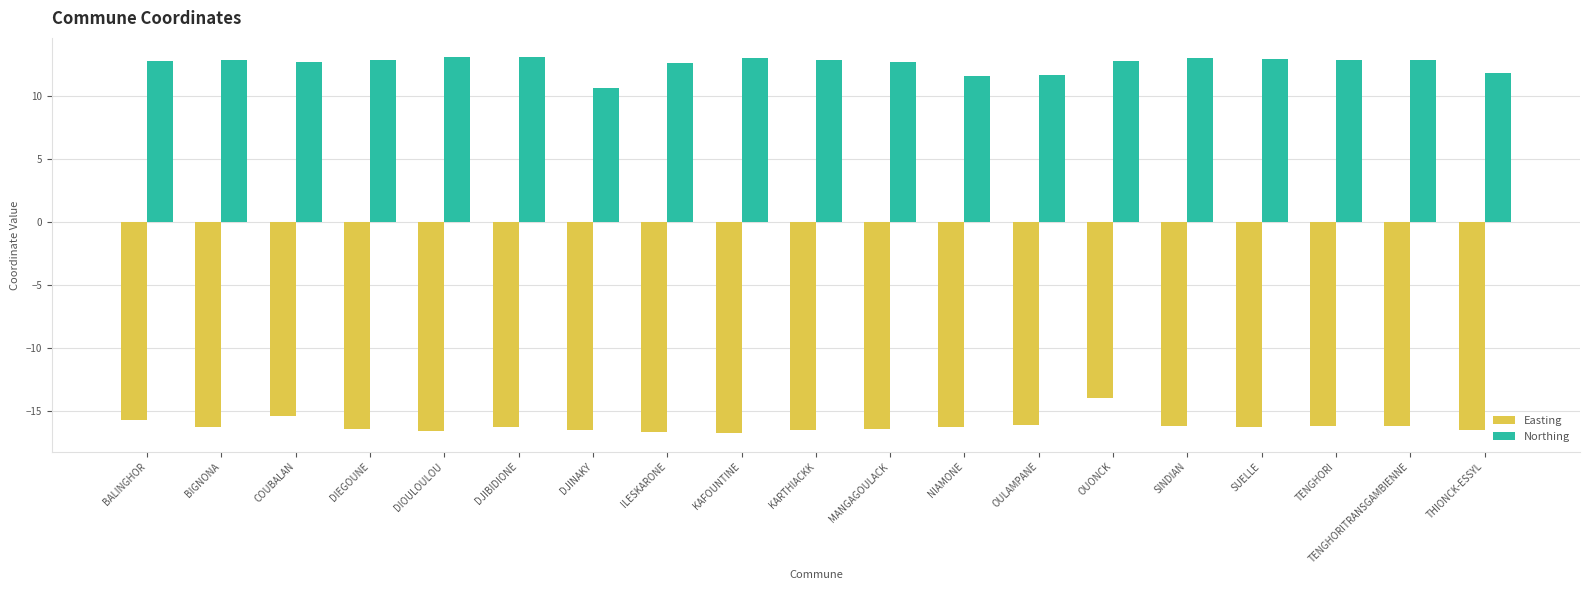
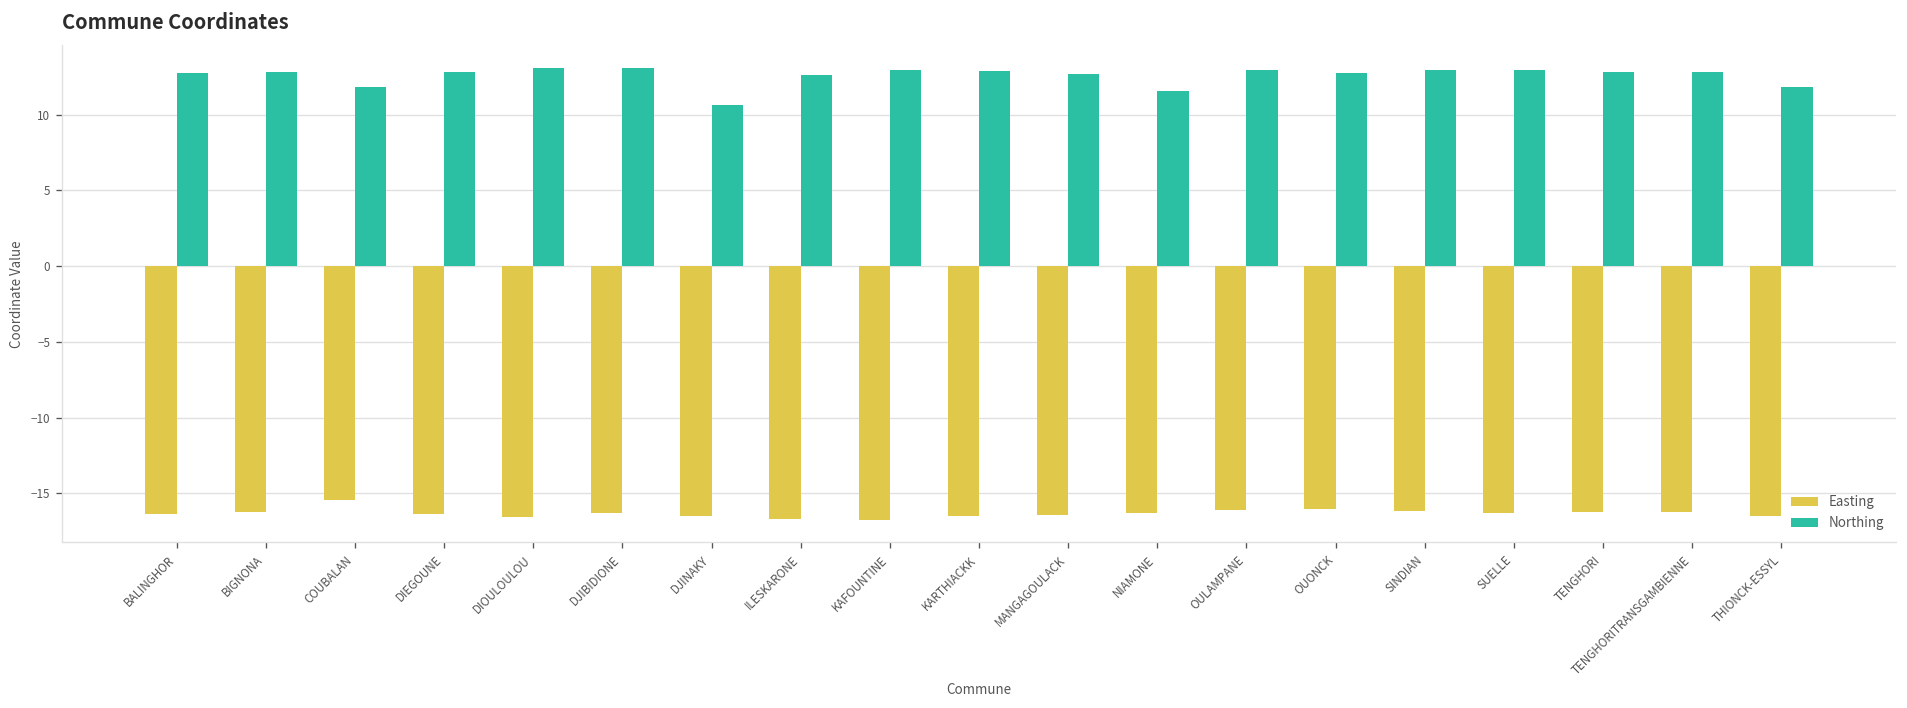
Easting, BALINGHOR: -15.7 -> -16.4
Northing, COUBALAN: 12.7 -> 11.9
Northing, OULAMPANE: 11.6 -> 12.9
Easting, OUONCK: -14.0 -> -16.1
